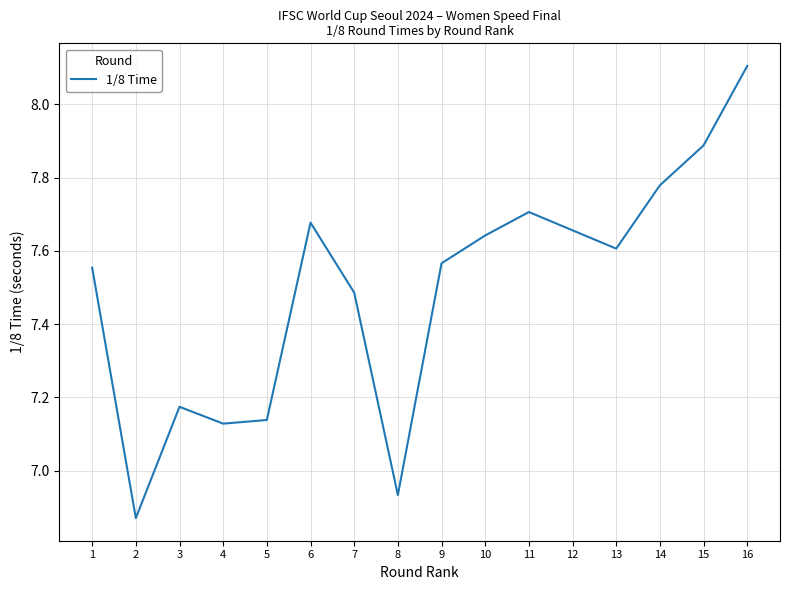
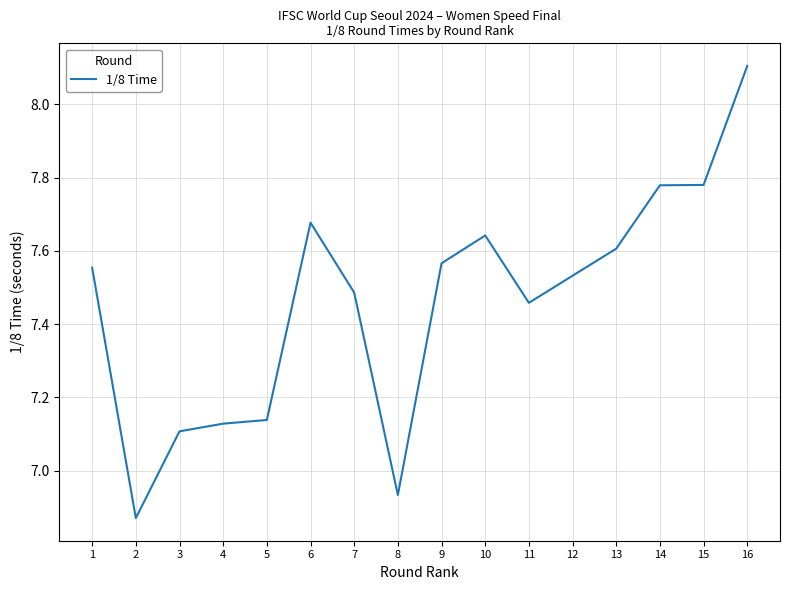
3: 7.17 -> 7.11
11: 7.71 -> 7.46
15: 7.89 -> 7.78
